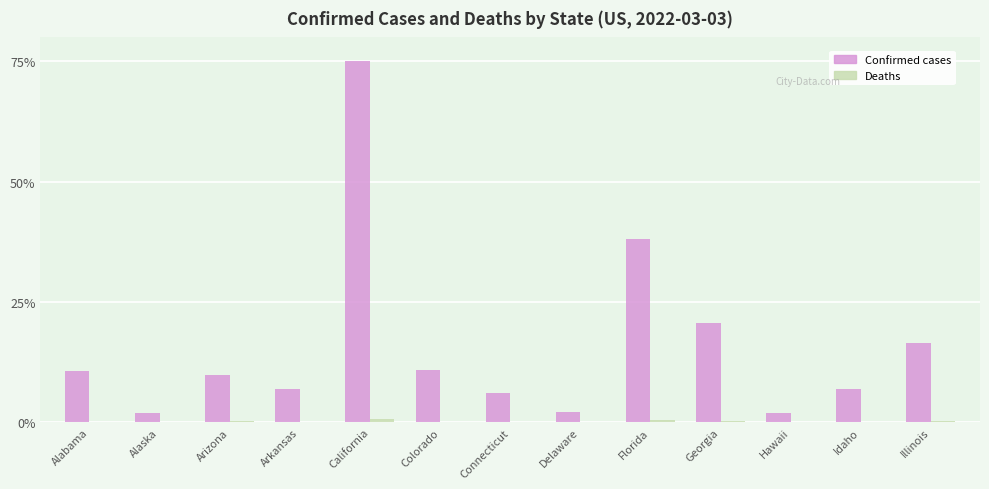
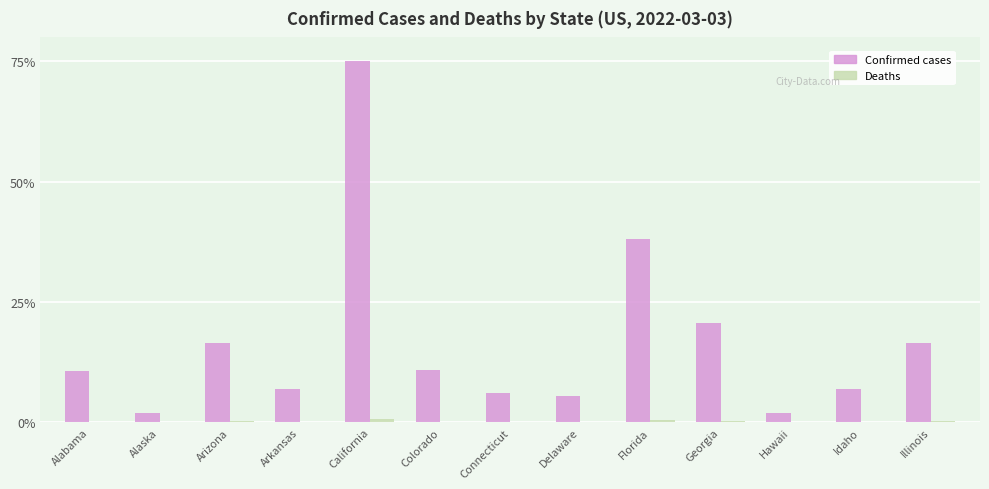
Confirmed cases, Arizona: 10% -> 17%
Confirmed cases, Delaware: 2% -> 5%
